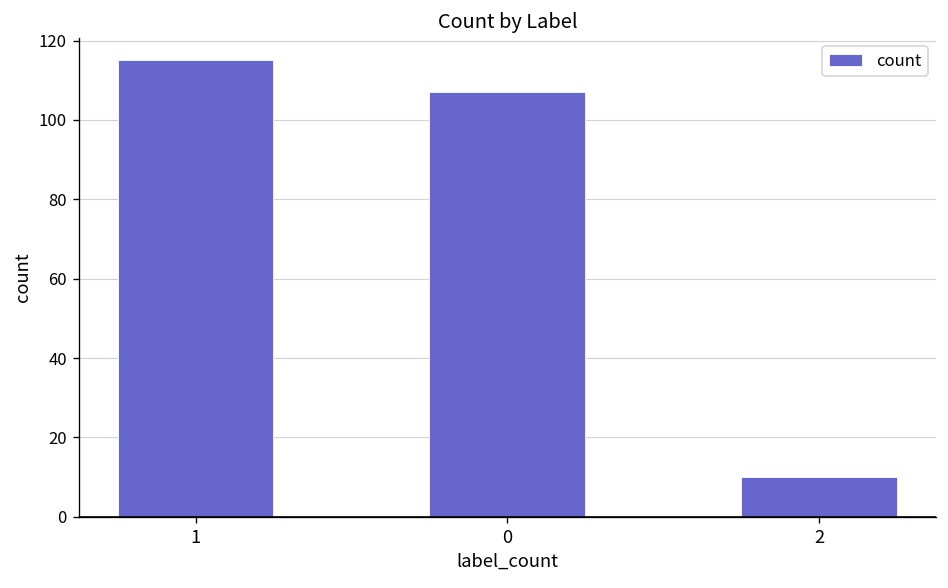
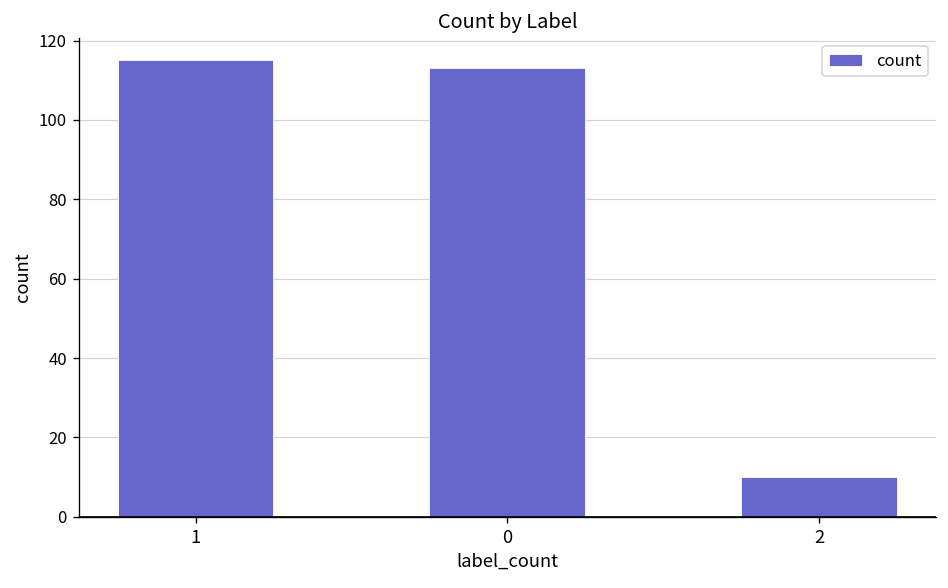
0: 107 -> 113
